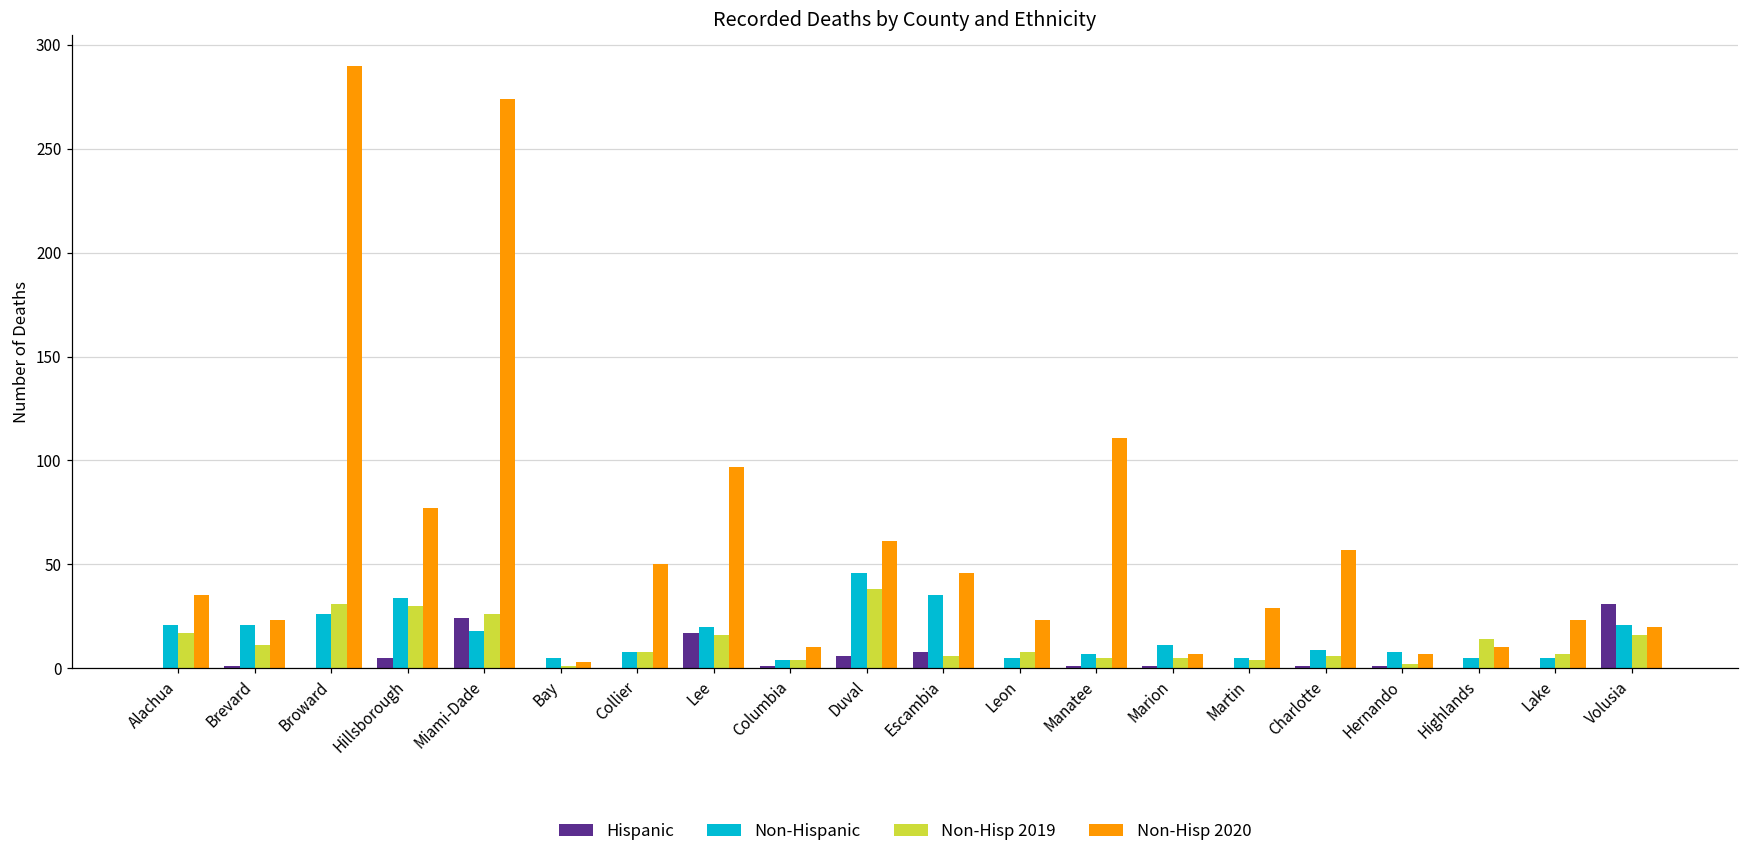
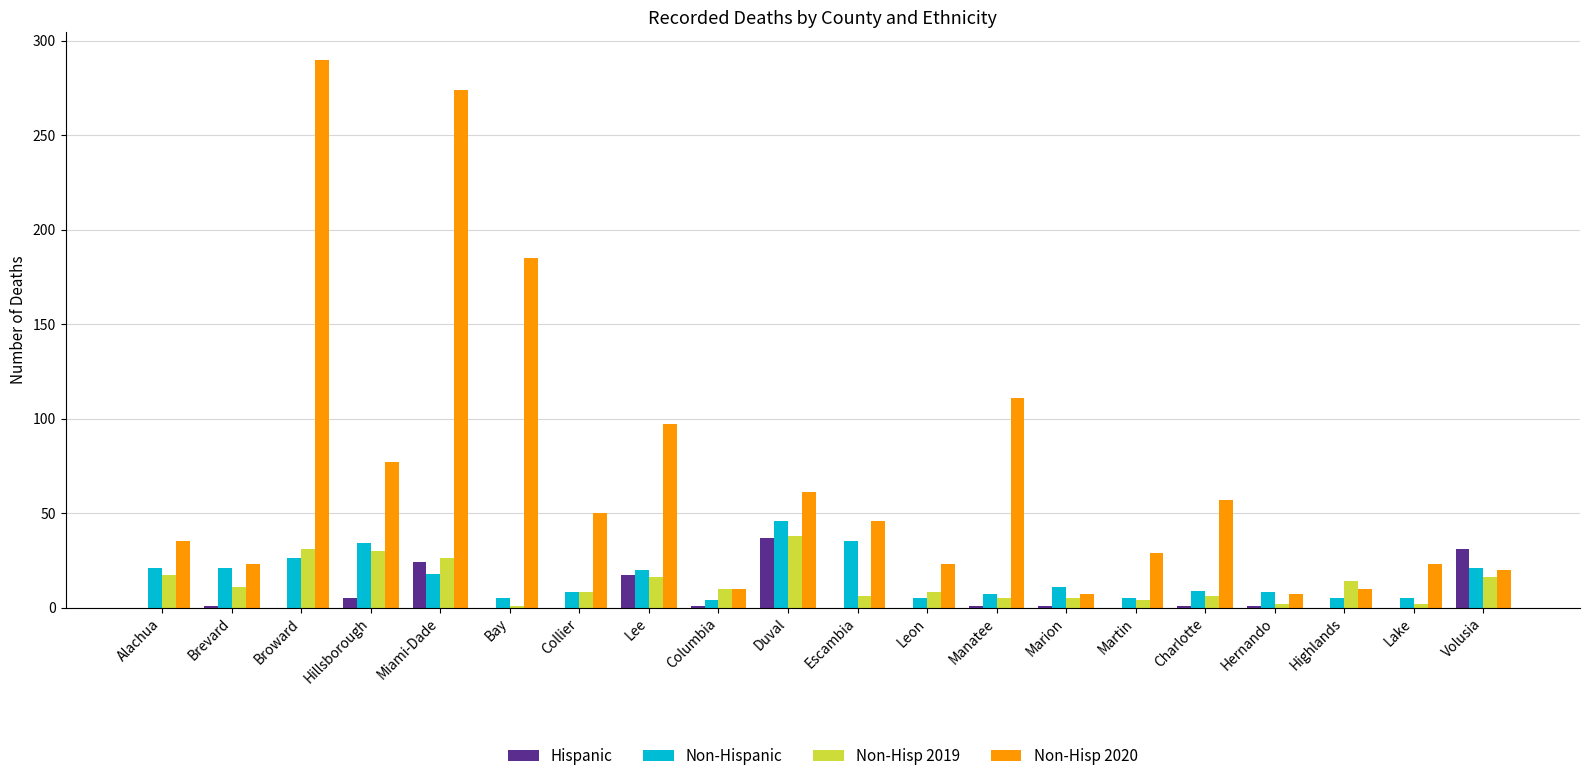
Non-Hisp 2020, Bay: 3 -> 185
Non-Hisp 2019, Columbia: 4 -> 10
Hispanic, Duval: 6 -> 37
Hispanic, Escambia: 8 -> 0
Non-Hisp 2019, Lake: 7 -> 2
